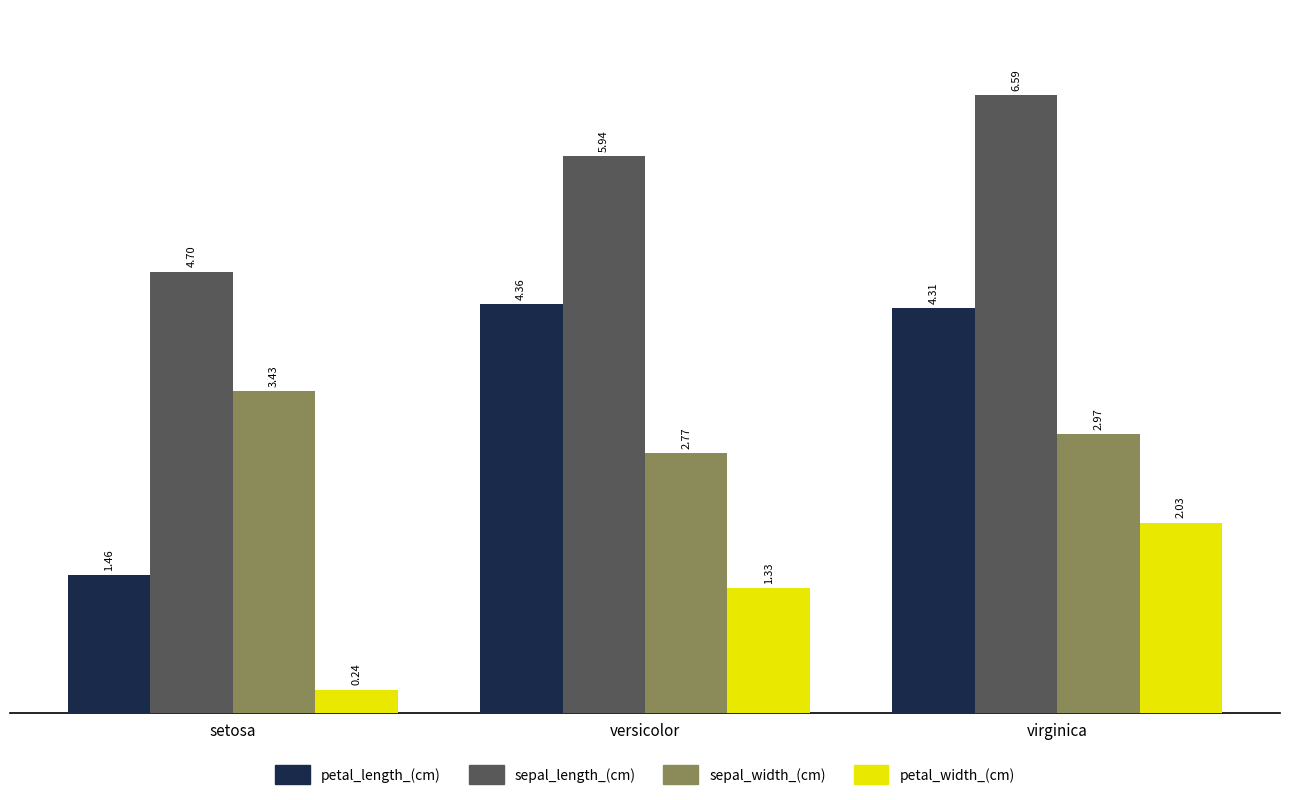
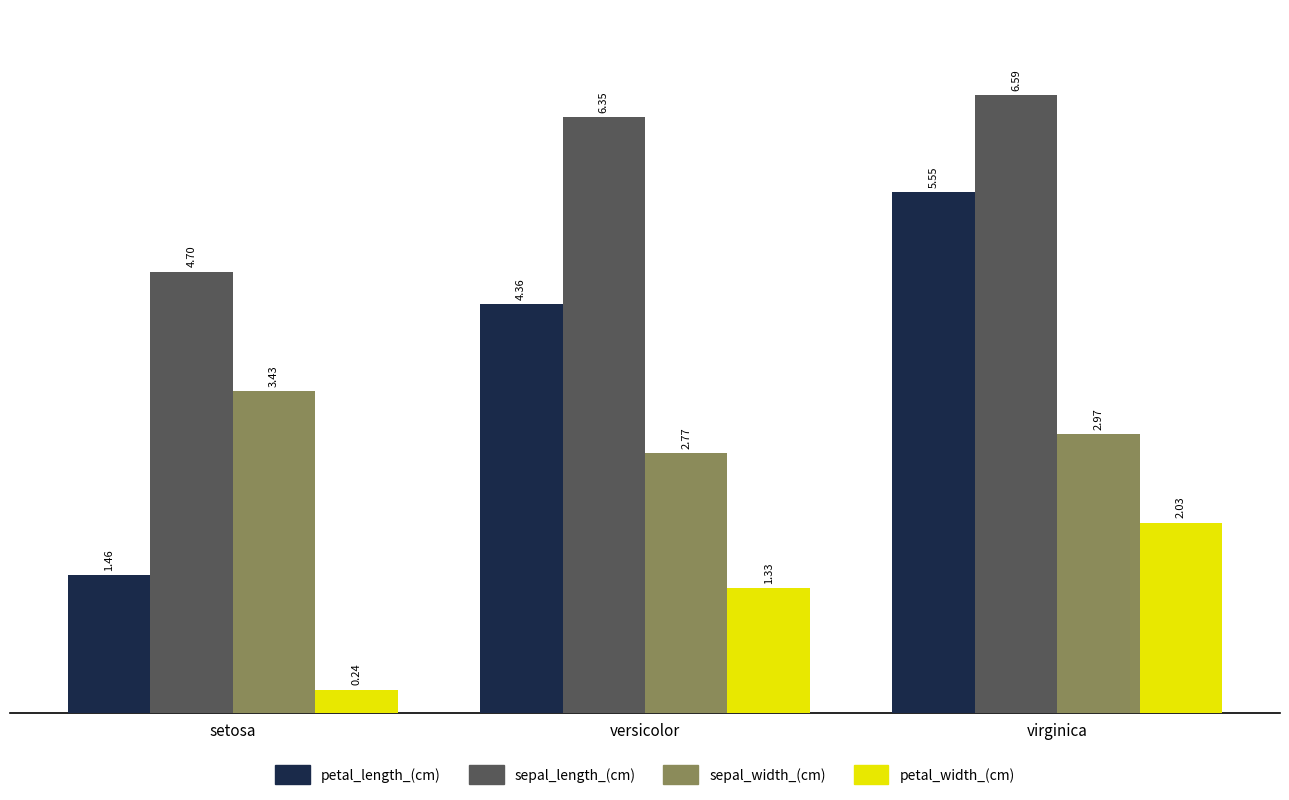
sepal_length_(cm), versicolor: 5.94 -> 6.35
petal_length_(cm), virginica: 4.31 -> 5.55
